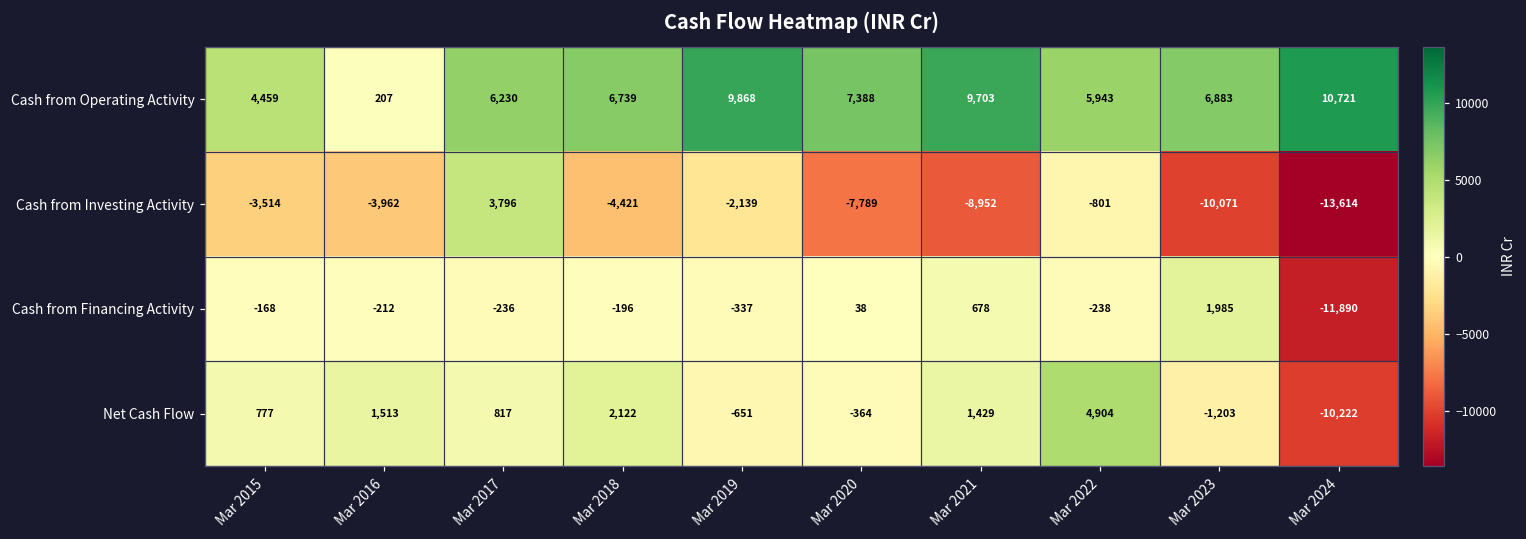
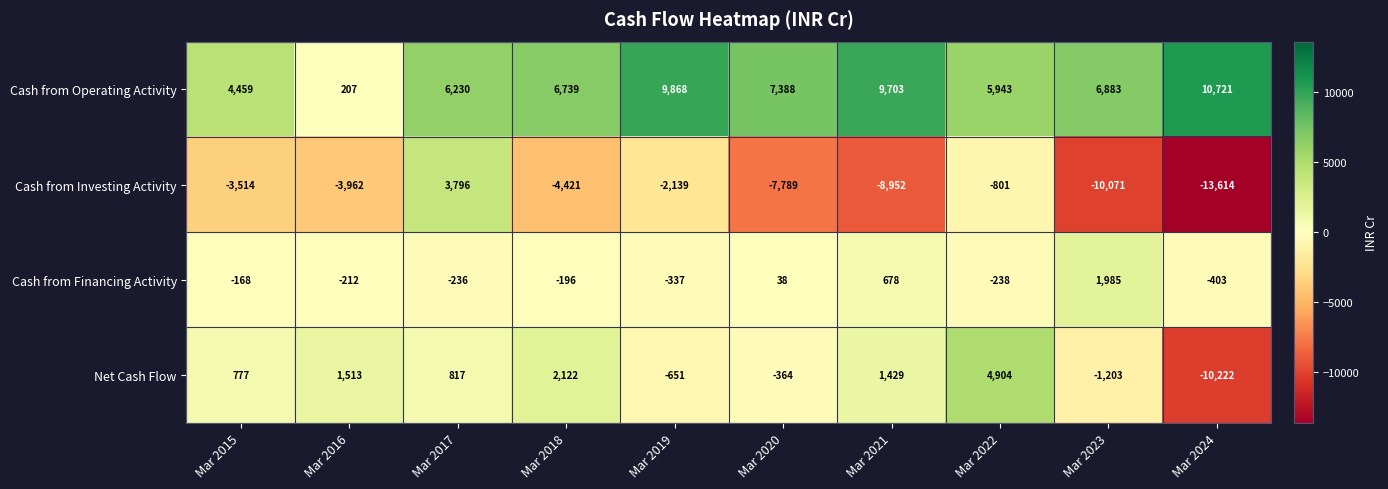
Cash from Financing Activity, Mar 2024: -11,890 -> -403
